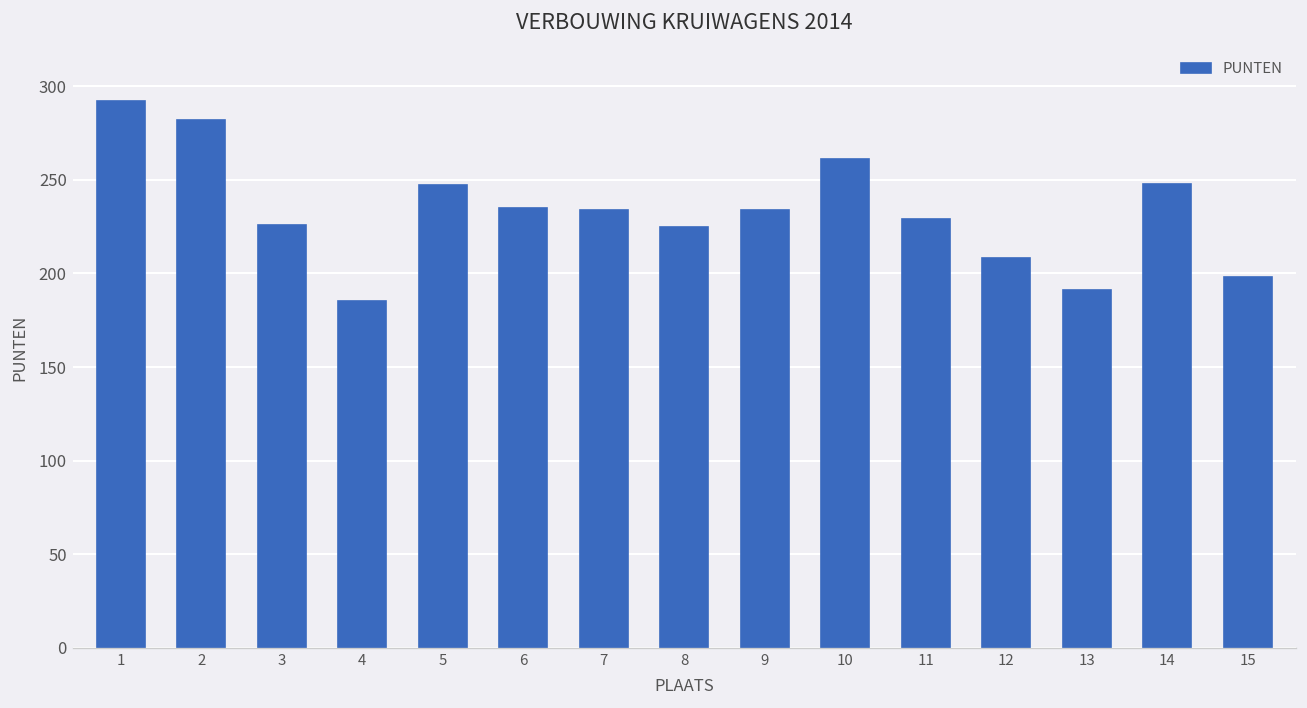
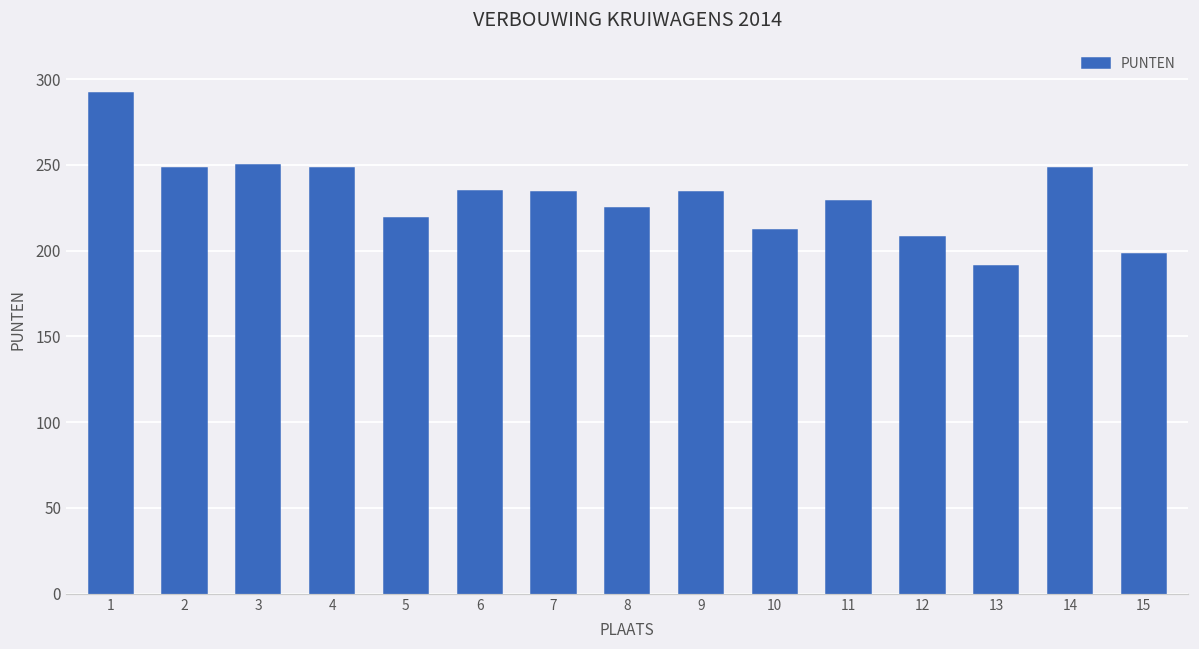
2: 282 -> 248
3: 226 -> 250
4: 185 -> 248
5: 247 -> 219
10: 261 -> 212
